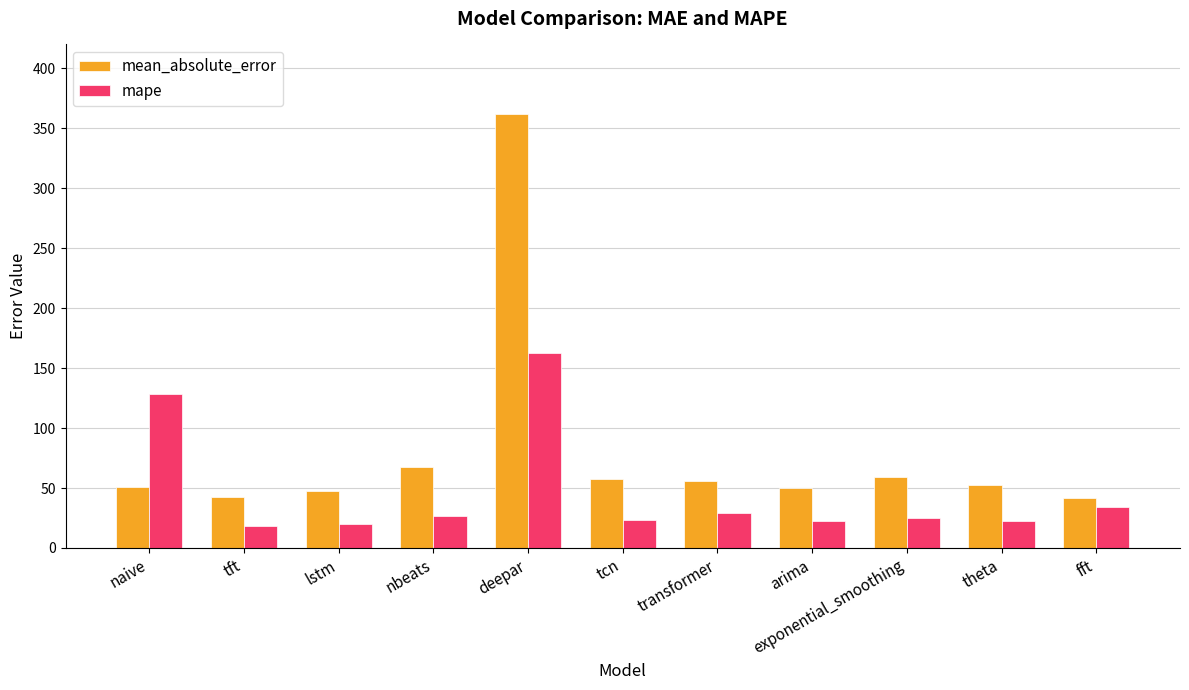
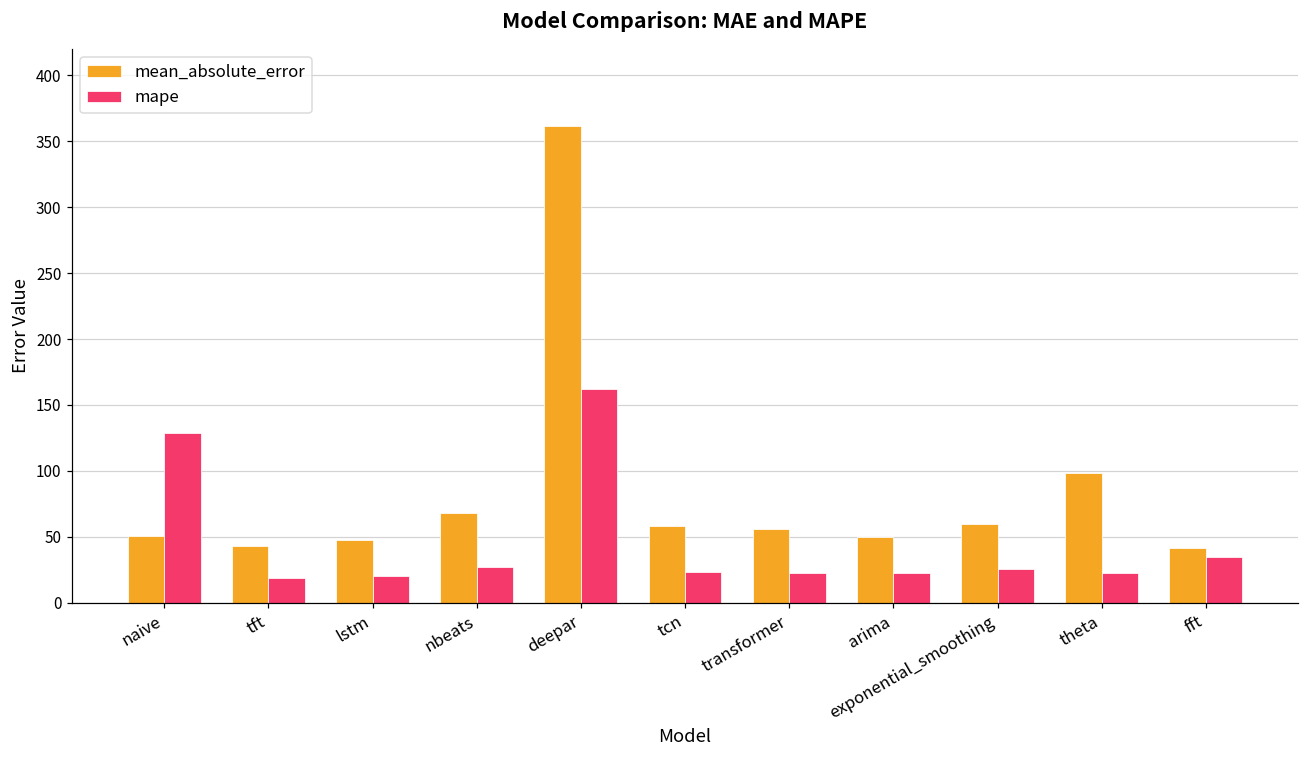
mape, transformer: 29 -> 22
mean_absolute_error, theta: 52 -> 99
